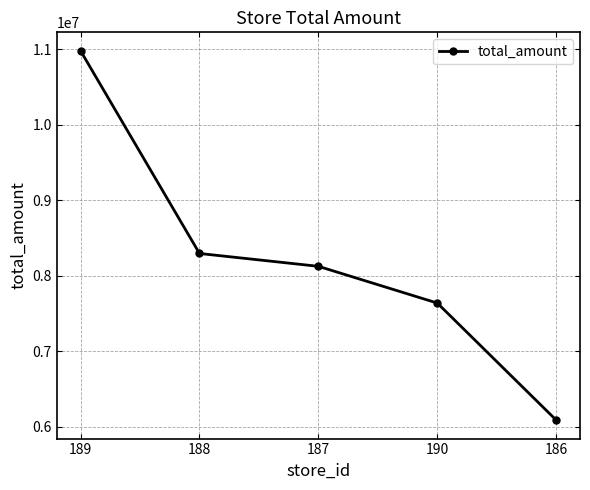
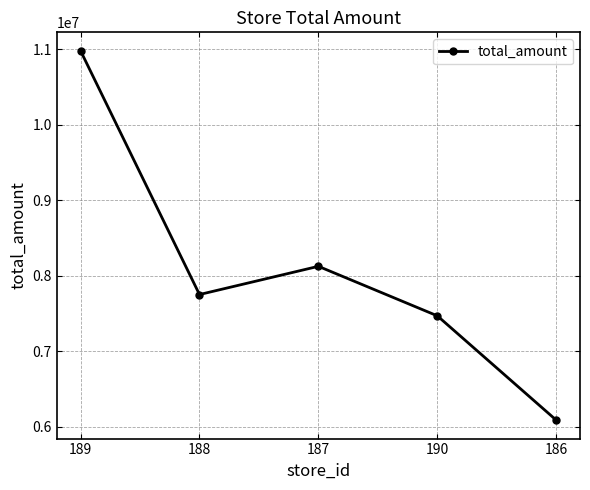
188: 8300000 -> 7800000
190: 7600000 -> 7500000
